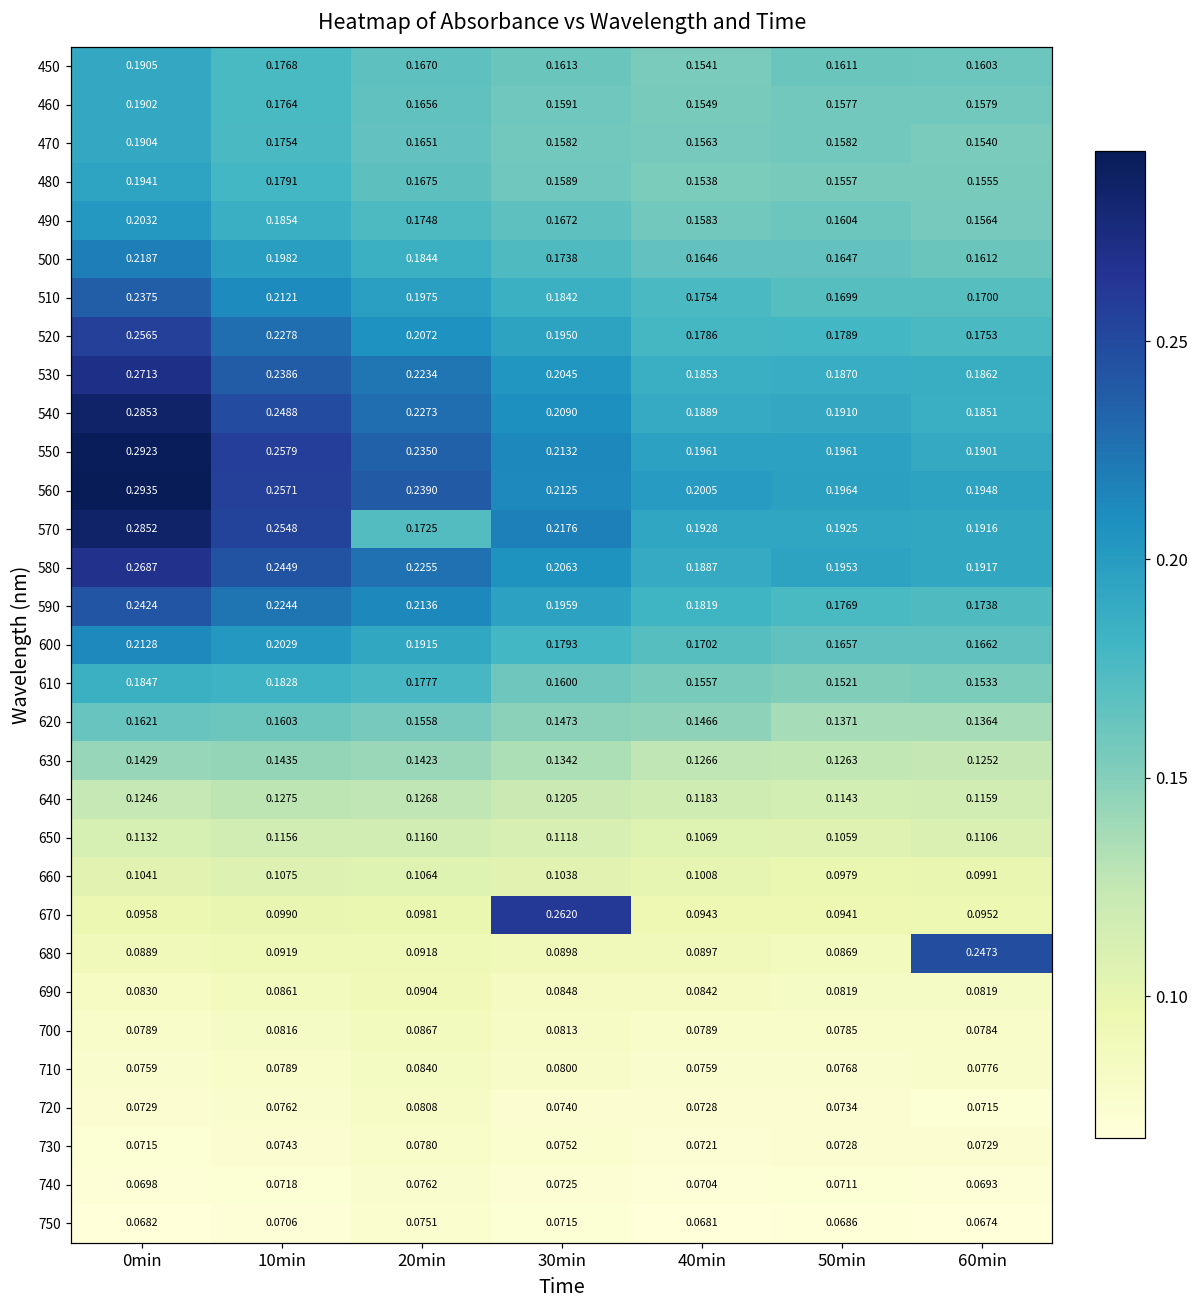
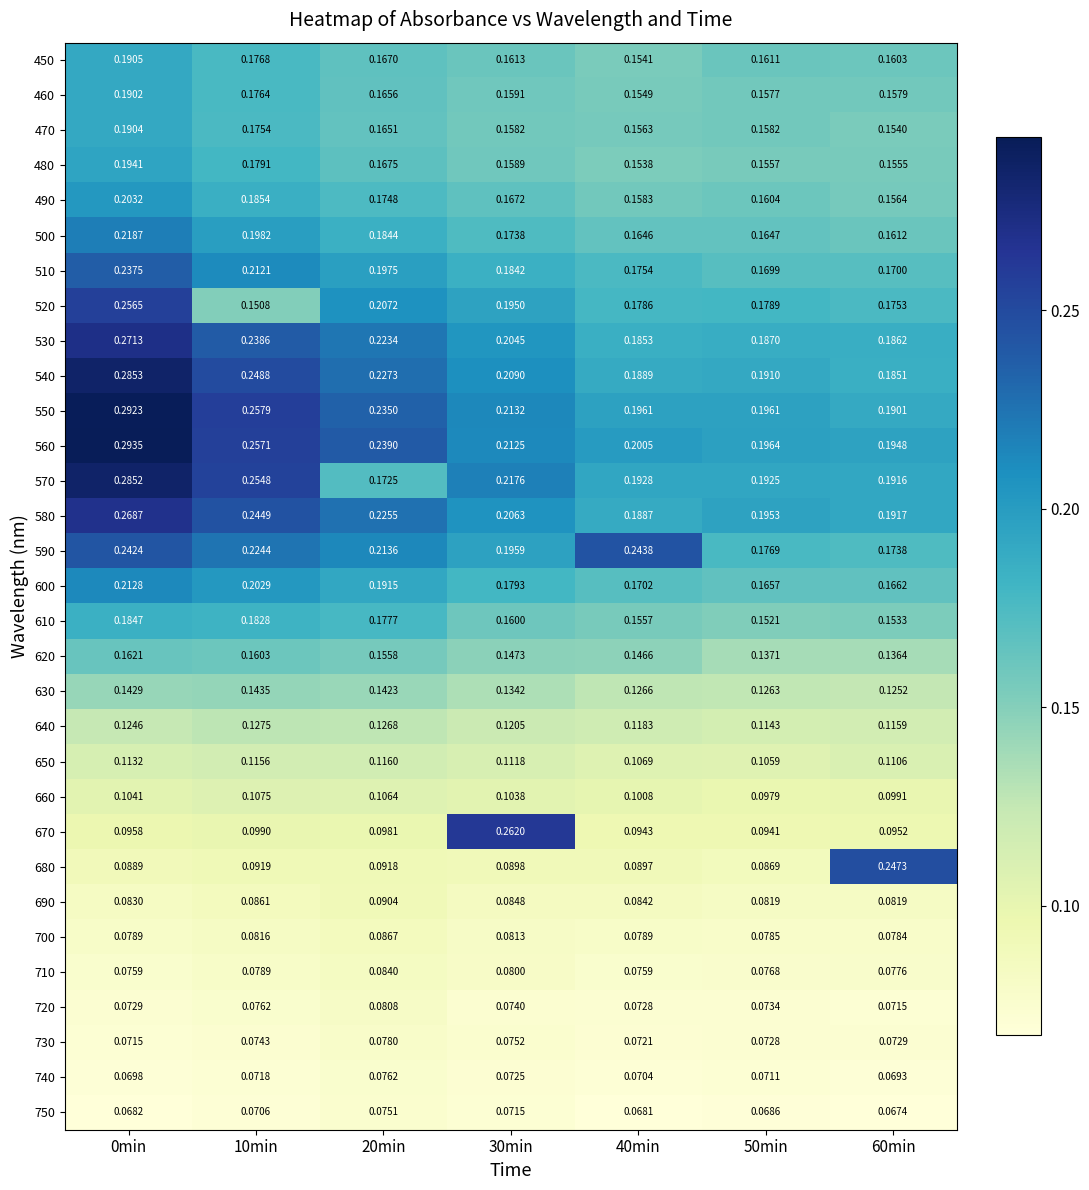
520, 10min: 0.2278 -> 0.1508
590, 40min: 0.1819 -> 0.2438
